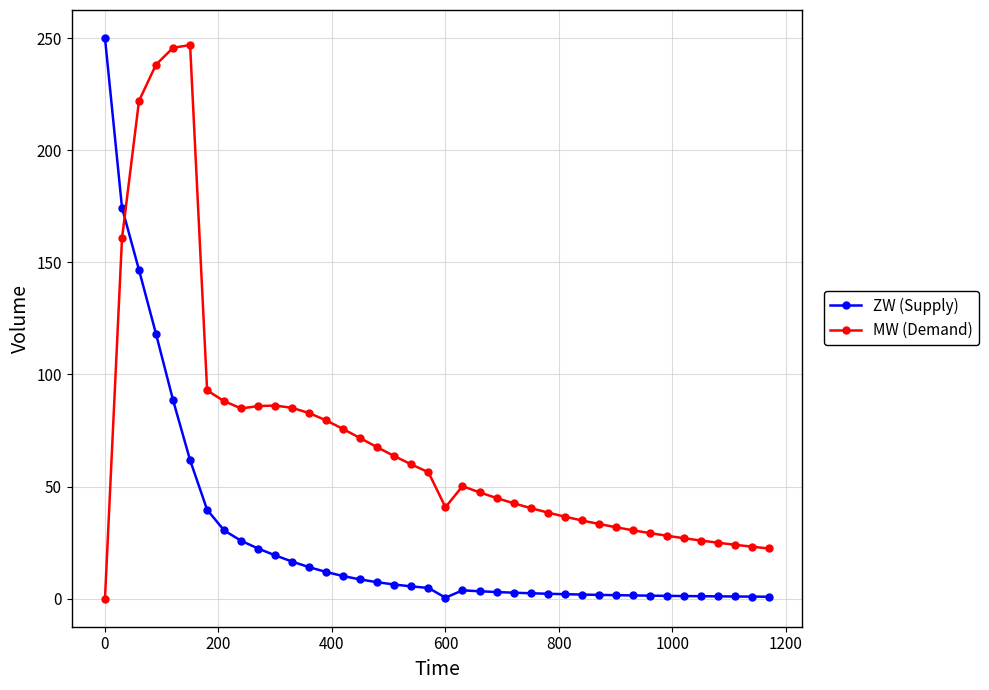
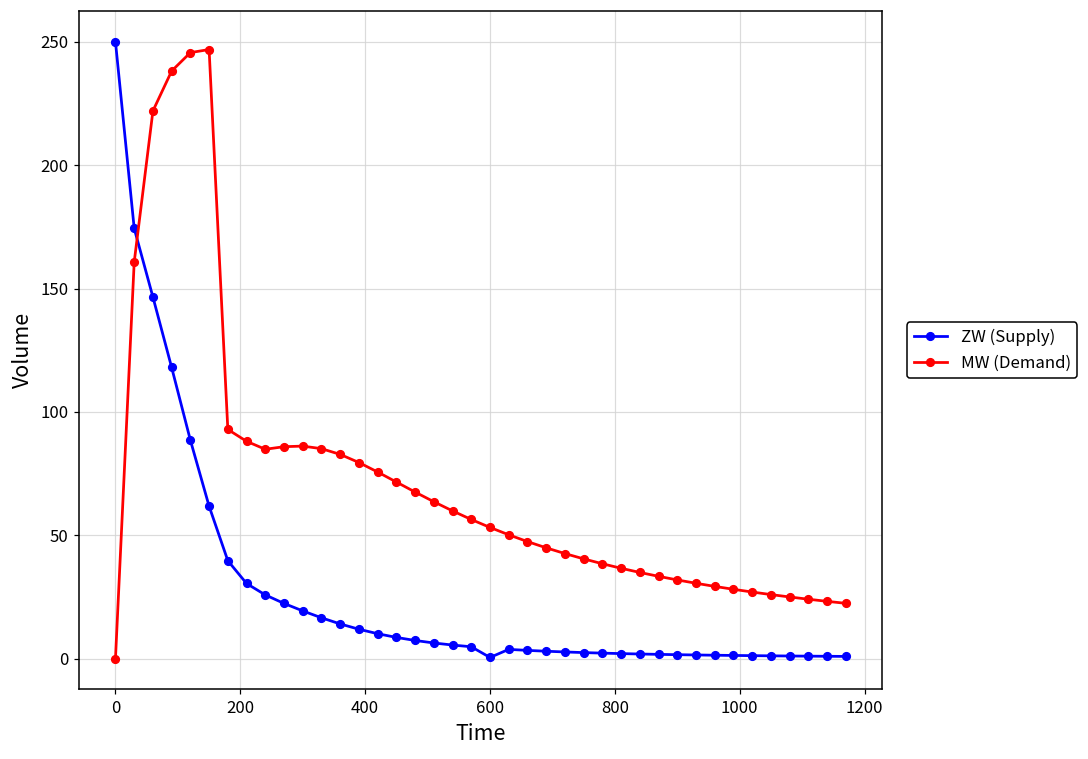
MW (Demand), 600: 41 -> 53
